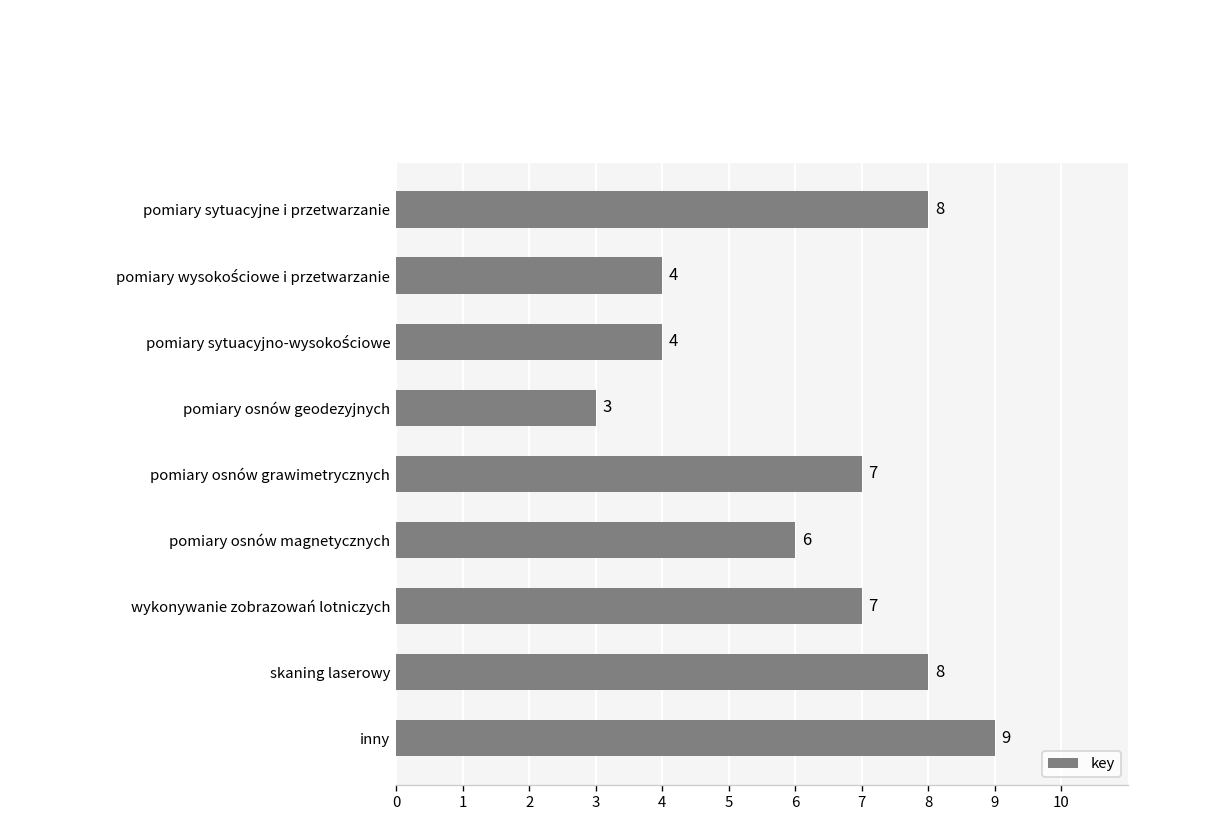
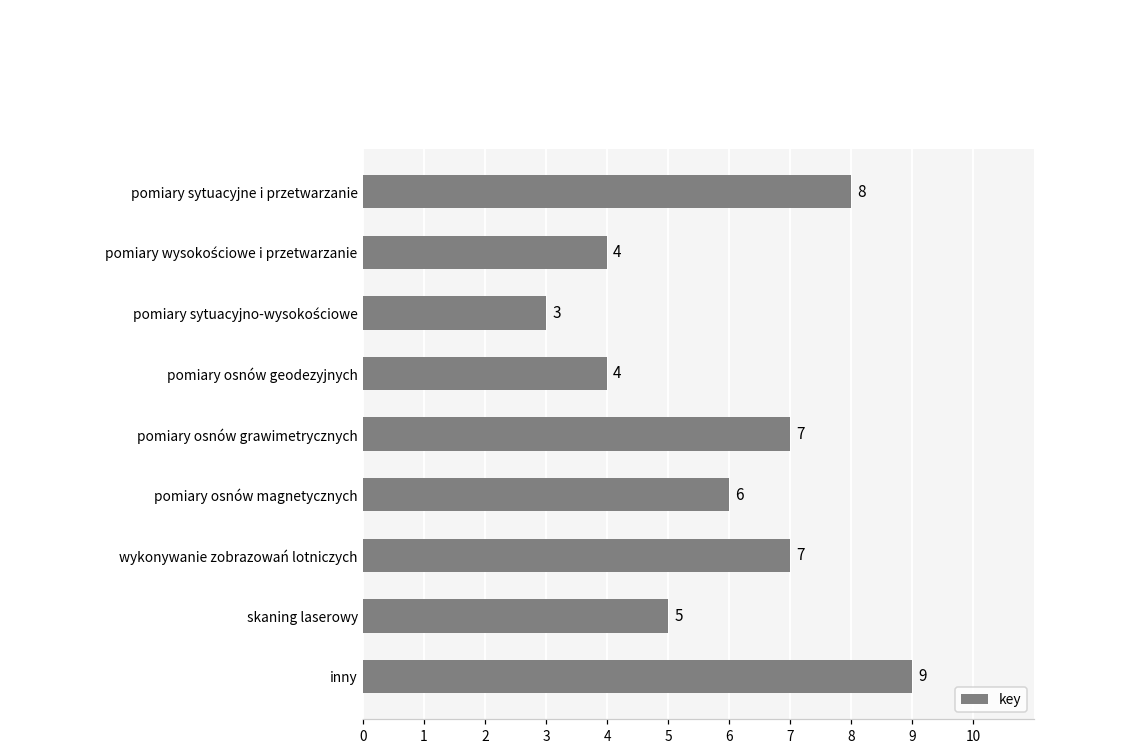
pomiary sytuacyjno-wysokościowe: 4 -> 3
pomiary osnów geodezyjnych: 3 -> 4
skaning laserowy: 8 -> 5
